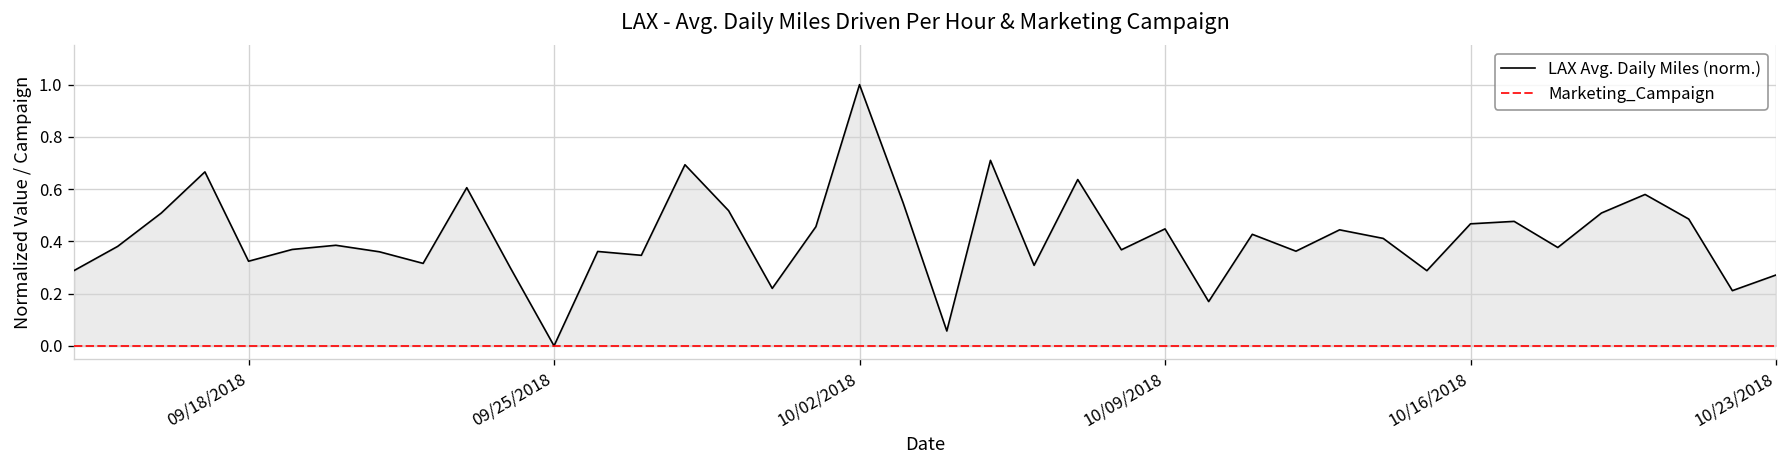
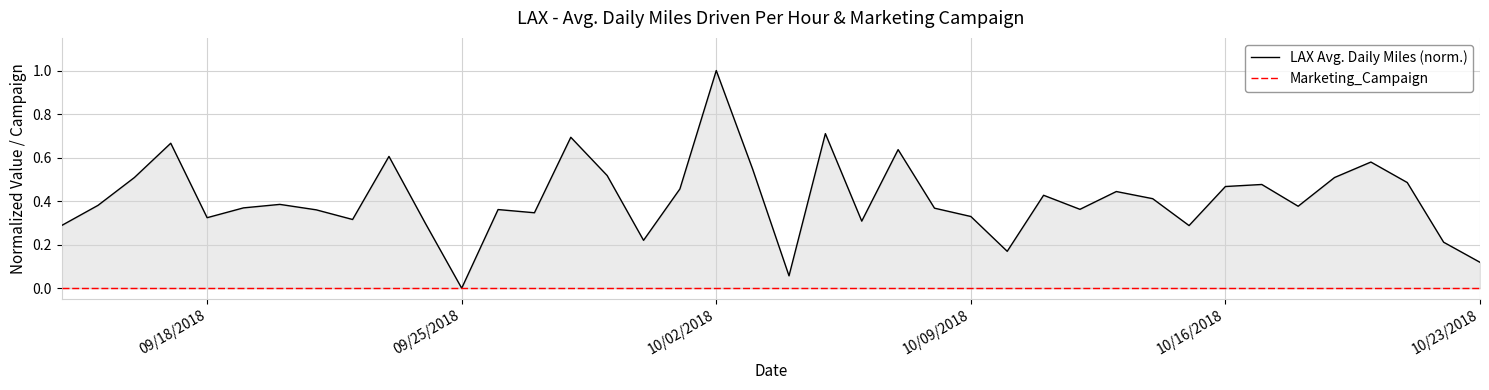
LAX Avg. Daily Miles (norm.), 10/09/2018: 0.45 -> 0.33
LAX Avg. Daily Miles (norm.), 10/23/2018: 0.27 -> 0.12
